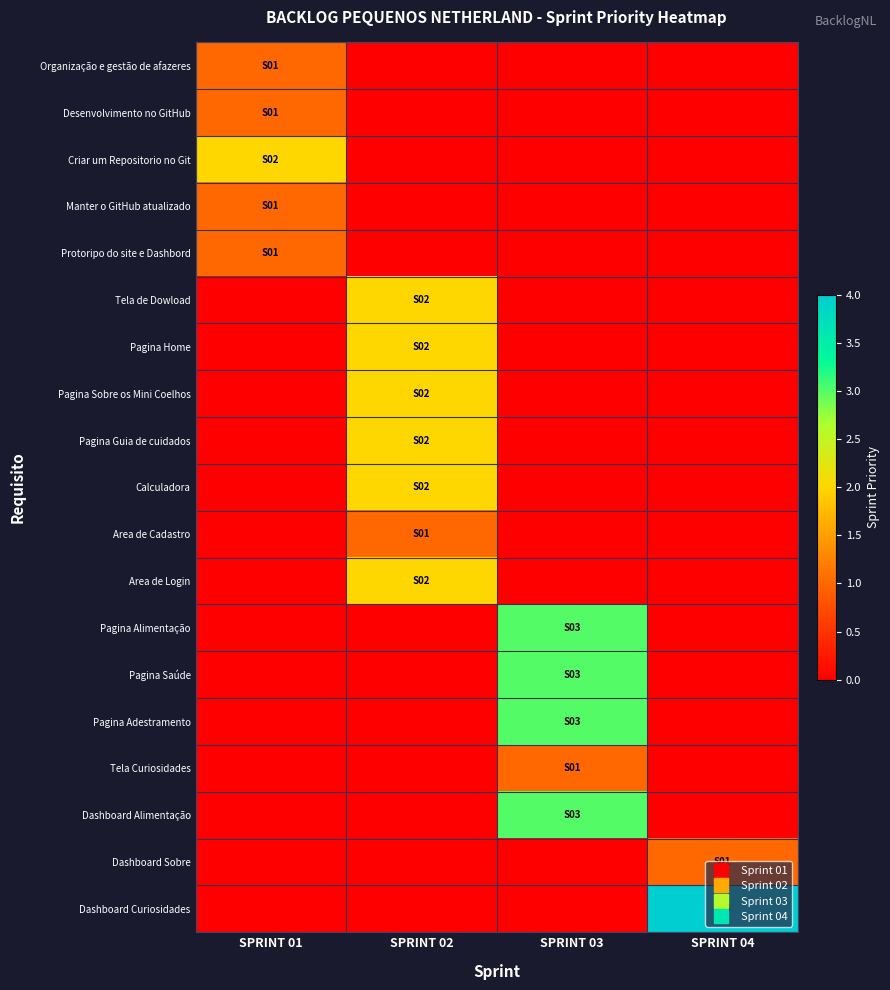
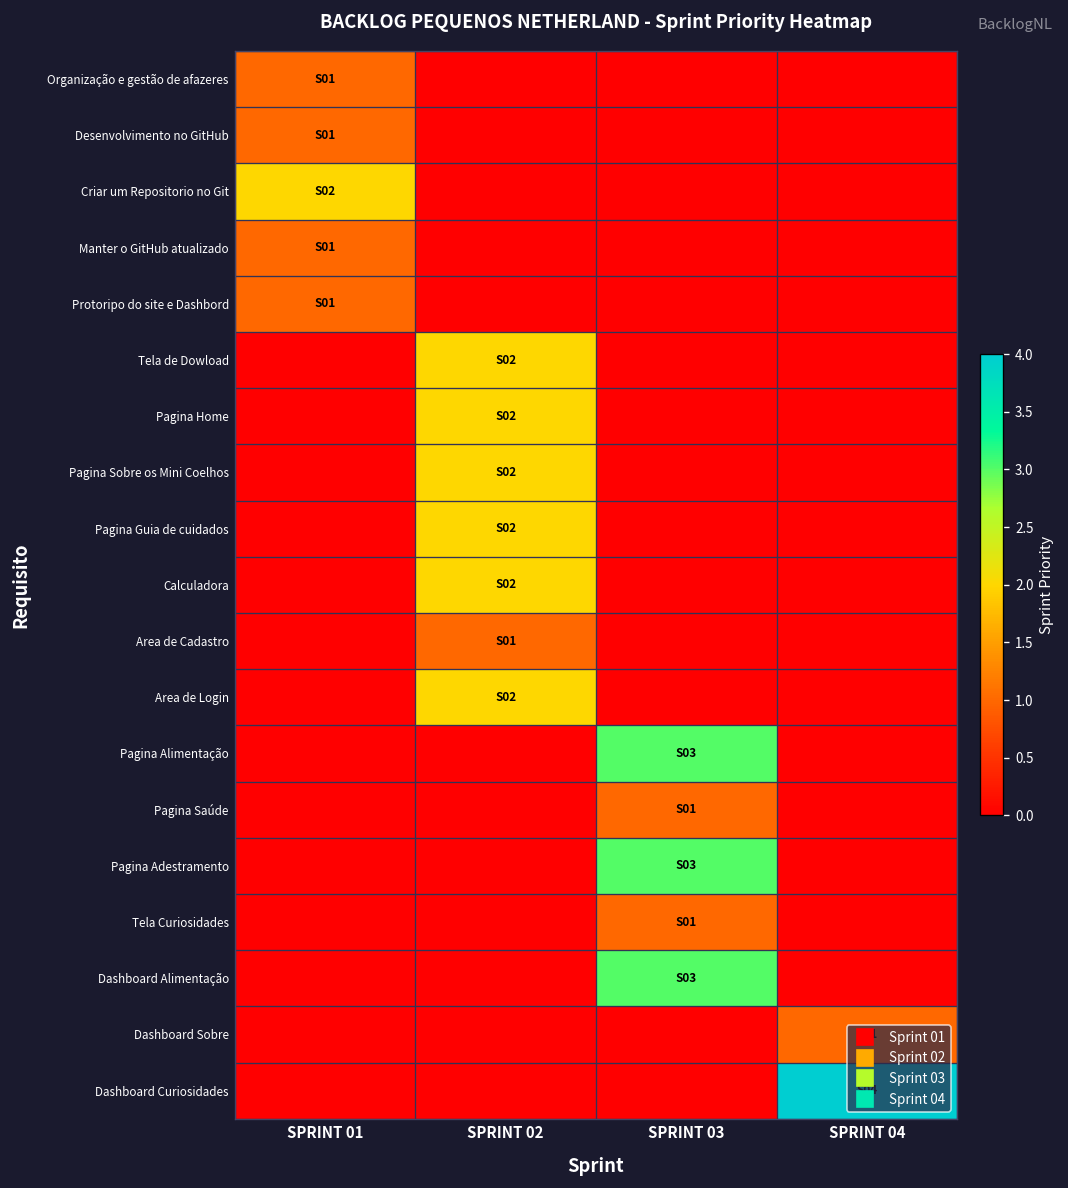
Pagina Saúde, SPRINT 03: 03 -> 01
